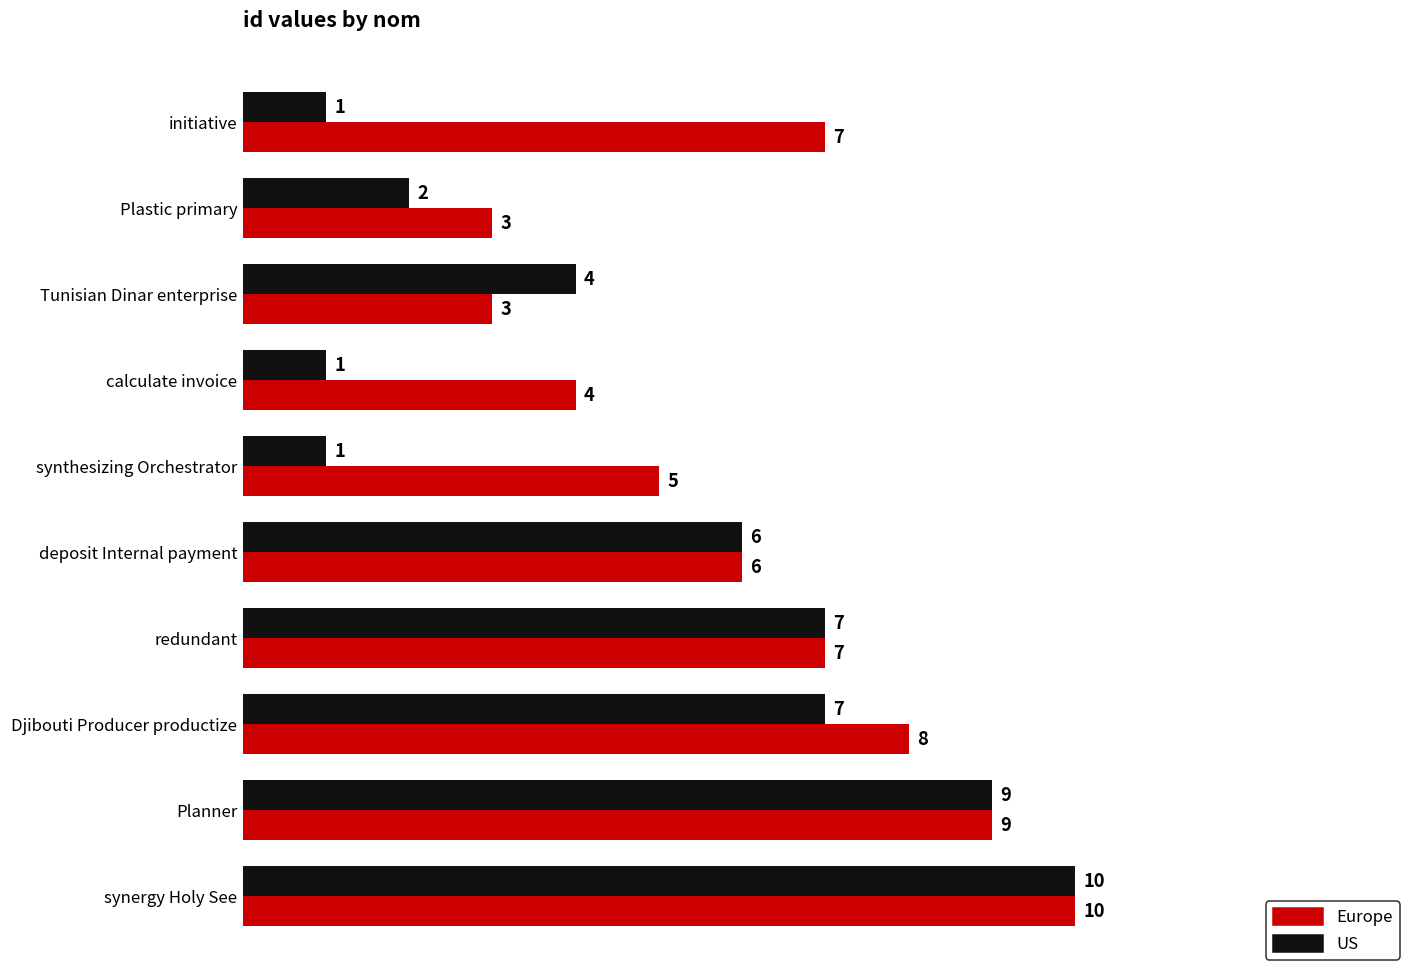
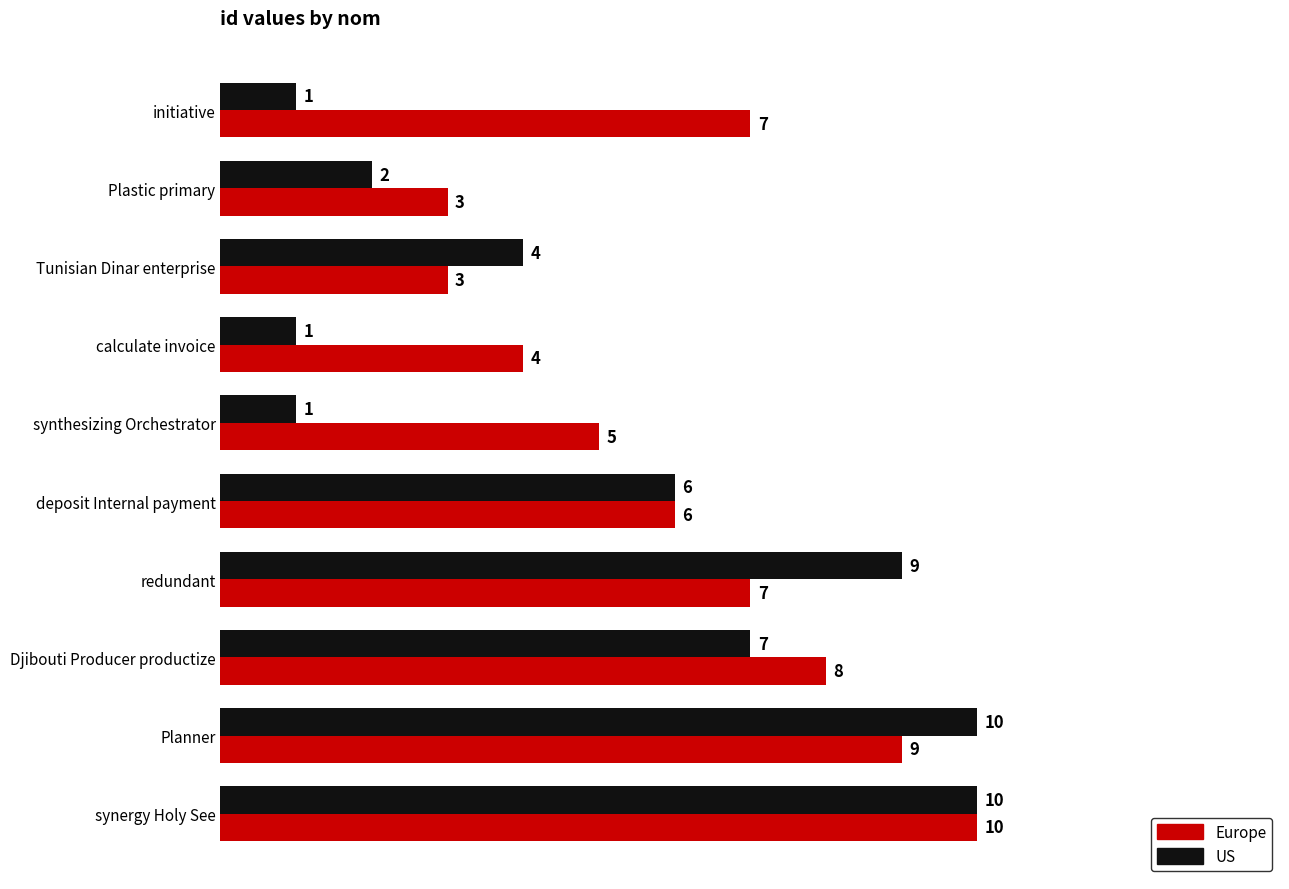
US, redundant: 7 -> 9
US, Planner: 9 -> 10
